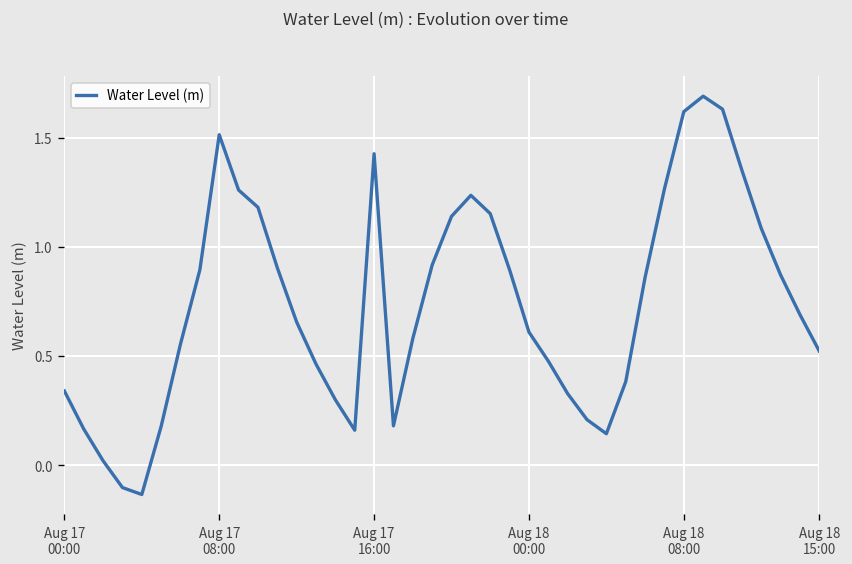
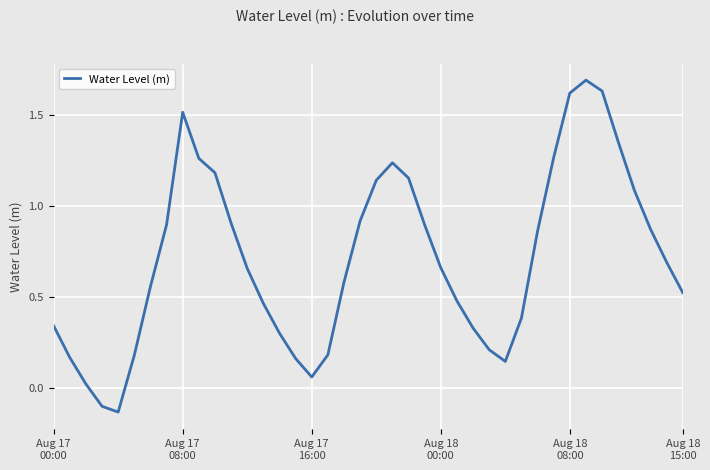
Aug 17 16:00: 1.43 -> 0.06
Aug 18 00:00: 0.61 -> 0.66
